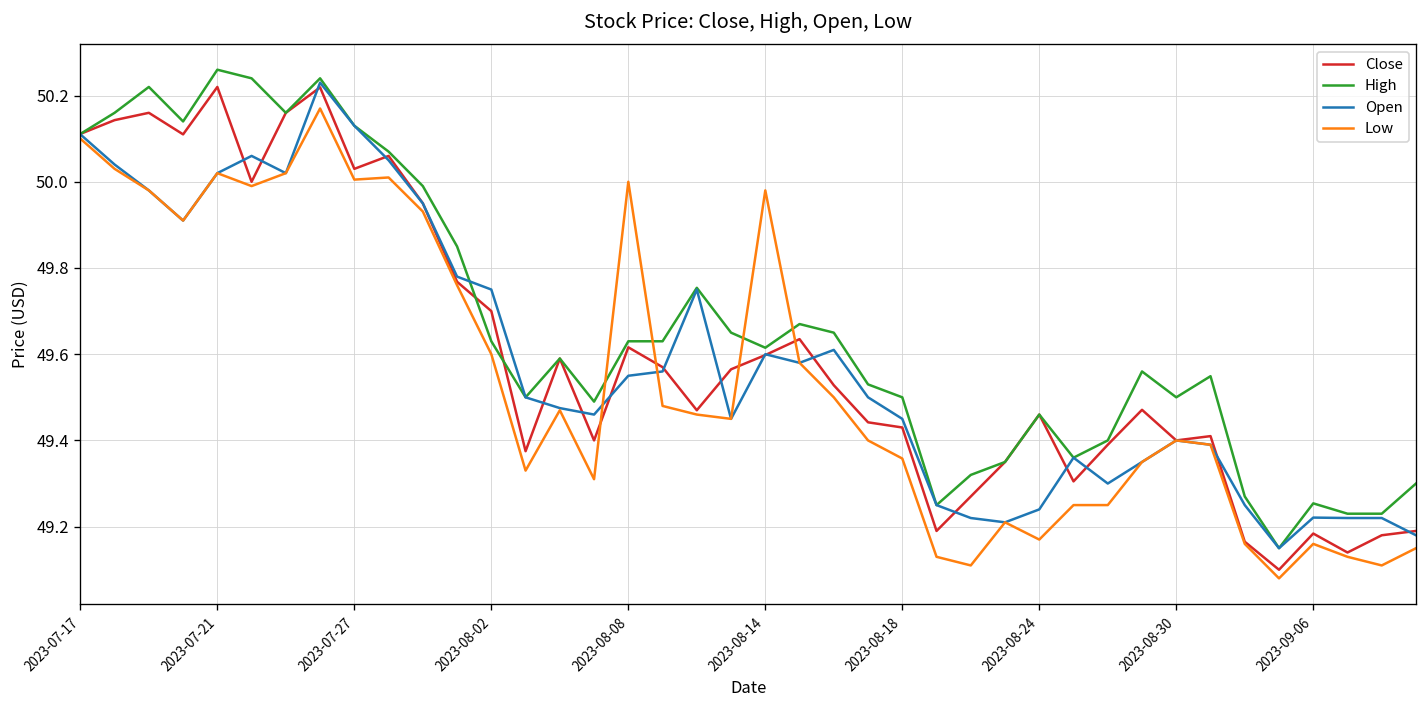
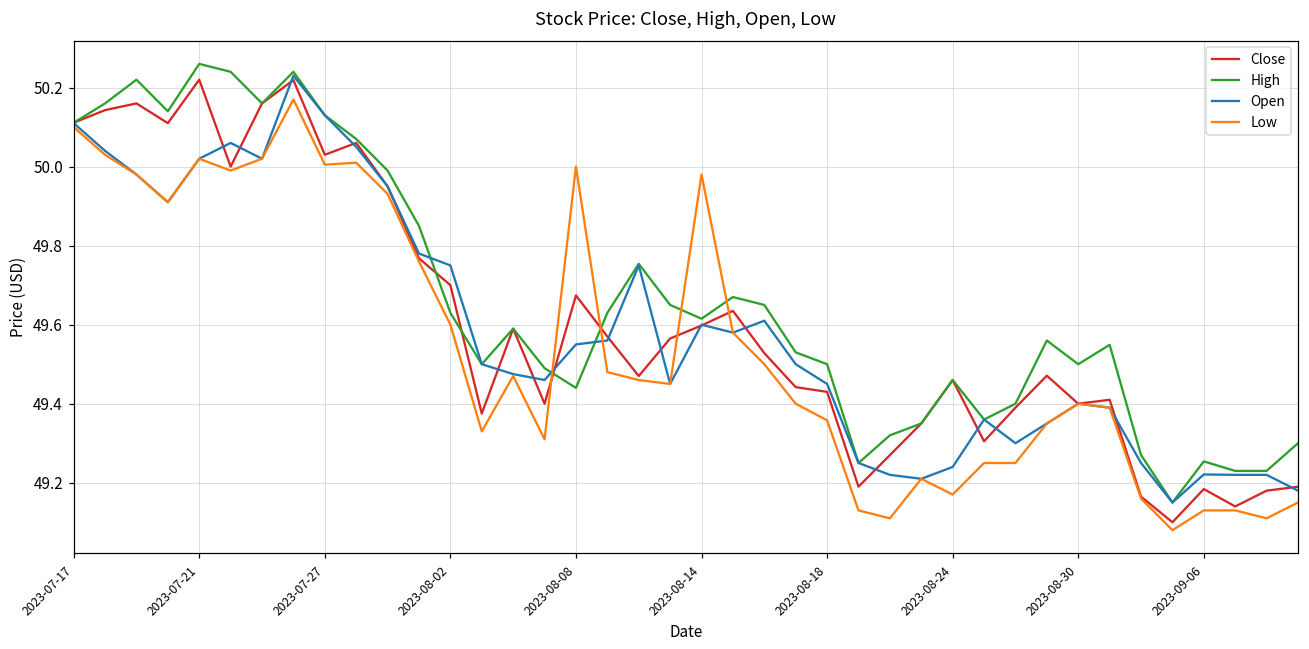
Close, 2023-08-08: 49.62 -> 49.67
High, 2023-08-08: 49.63 -> 49.44
Low, 2023-09-06: 49.16 -> 49.13
